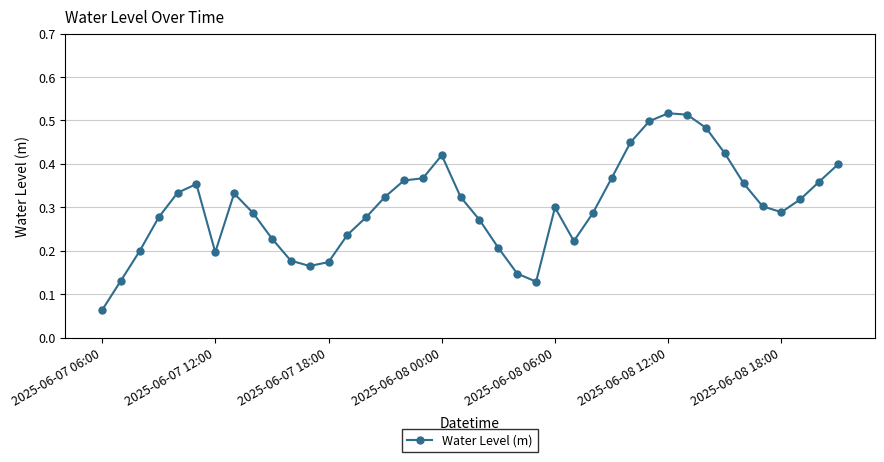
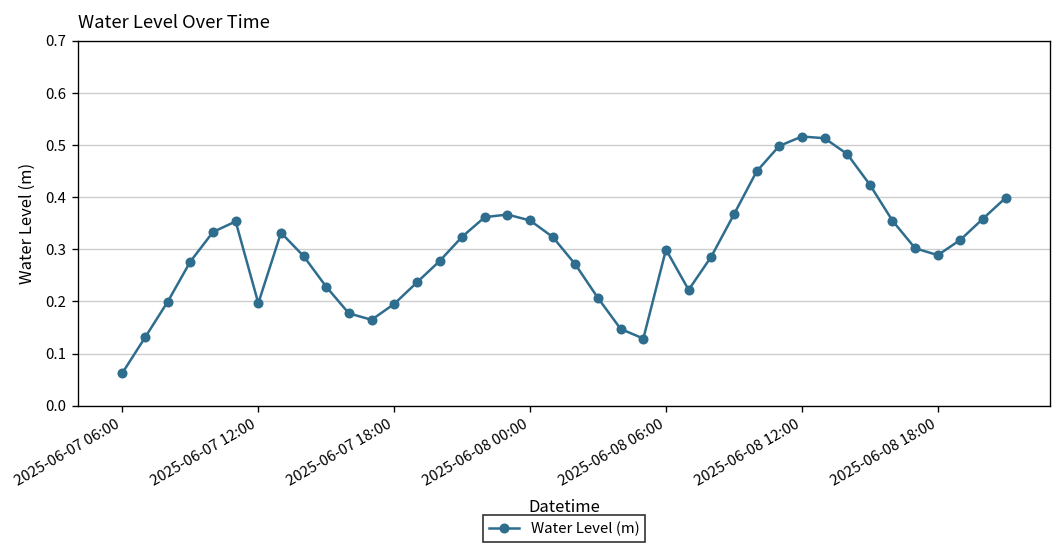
2025-06-07 18:00: 0.17 -> 0.20
2025-06-08 00:00: 0.42 -> 0.36
